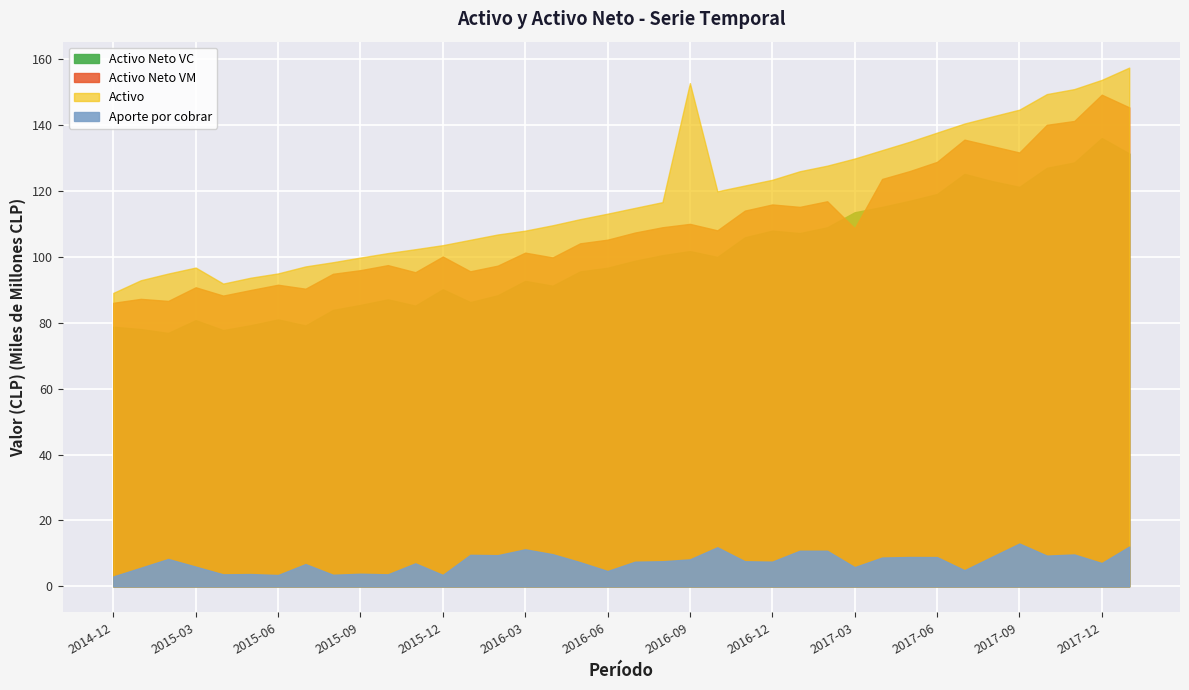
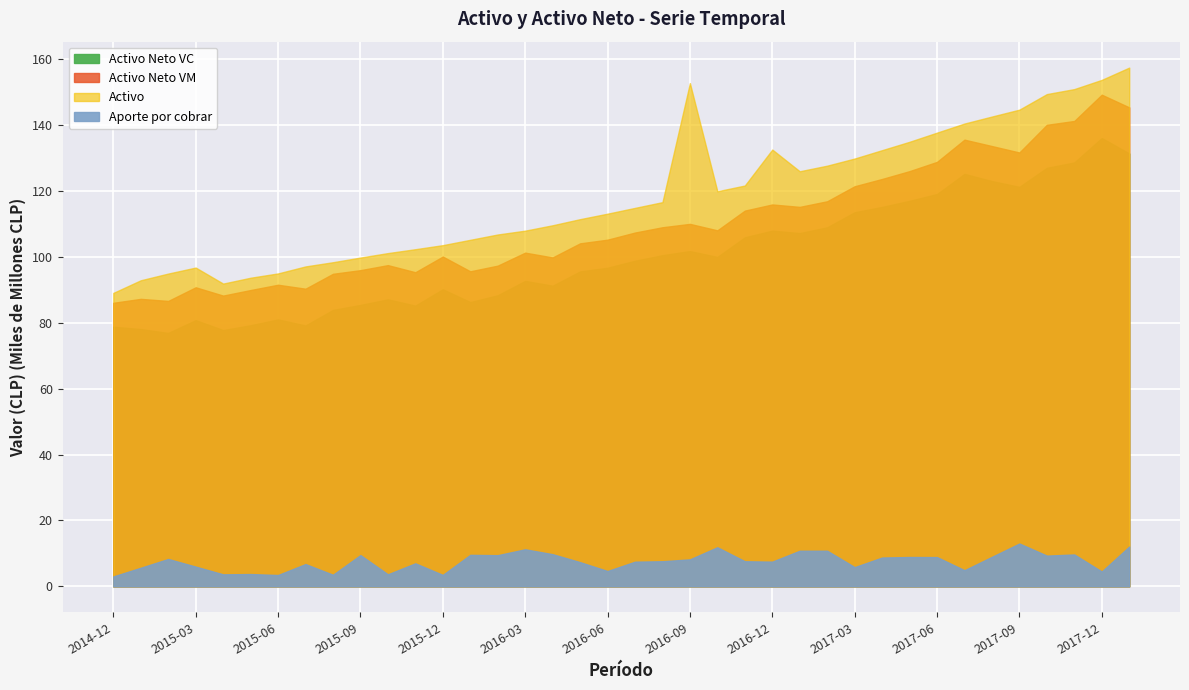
Aporte por cobrar, 2015-09: 4 -> 9
Activo, 2016-12: 123 -> 133
Activo Neto VM, 2017-03: 109 -> 122
Aporte por cobrar, 2017-12: 7 -> 4
